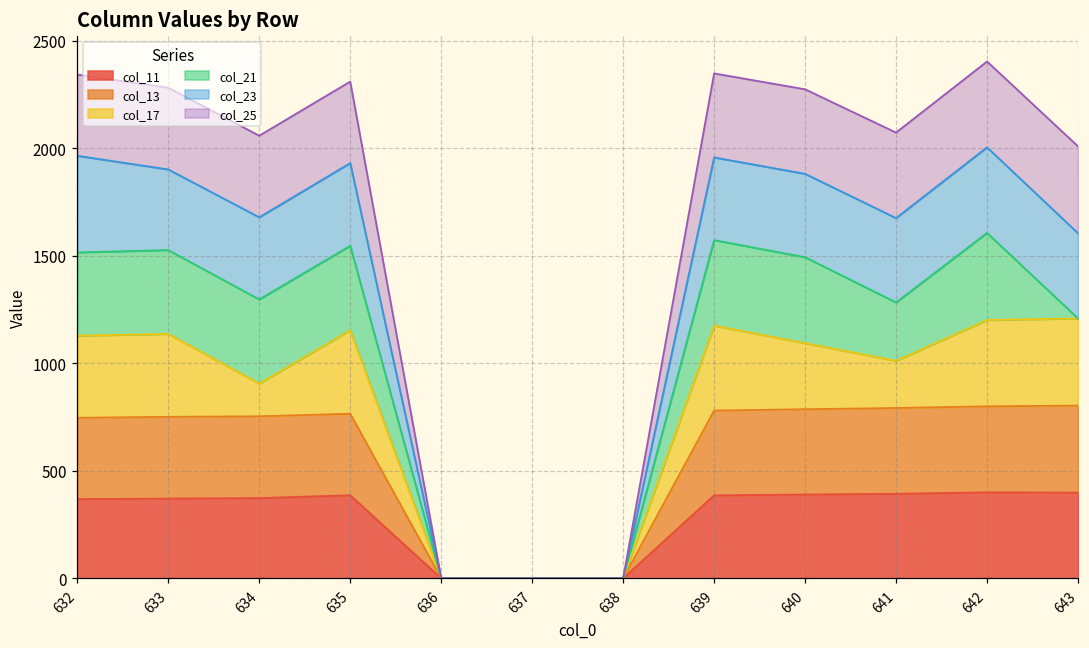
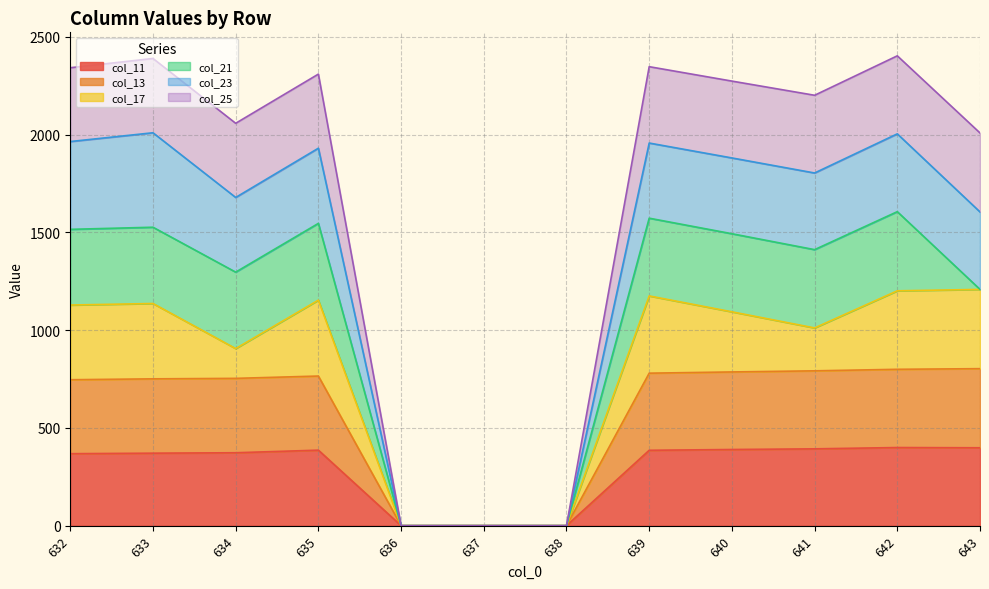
col_23, 633: 370 -> 480
col_21, 641: 270 -> 400
